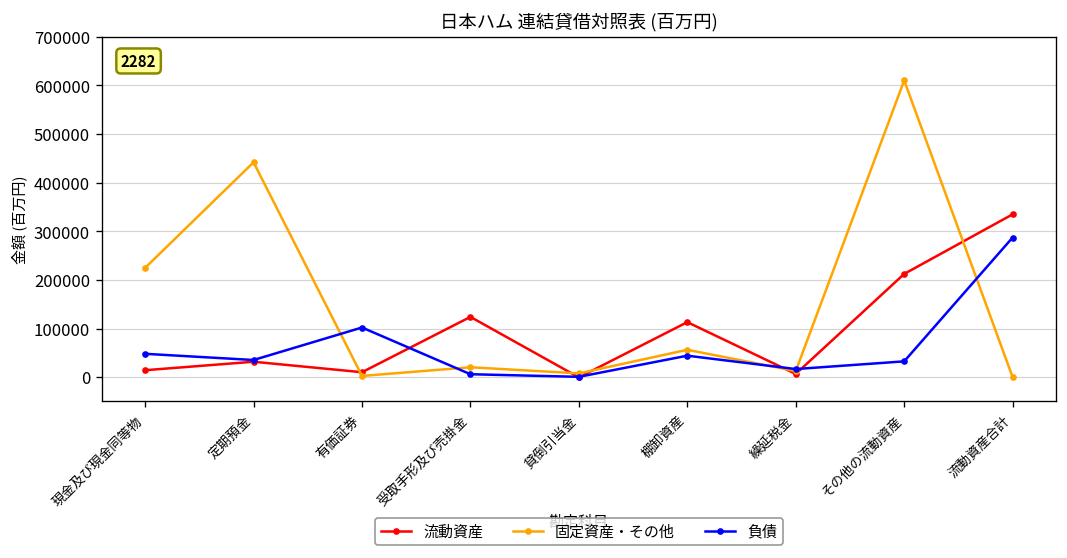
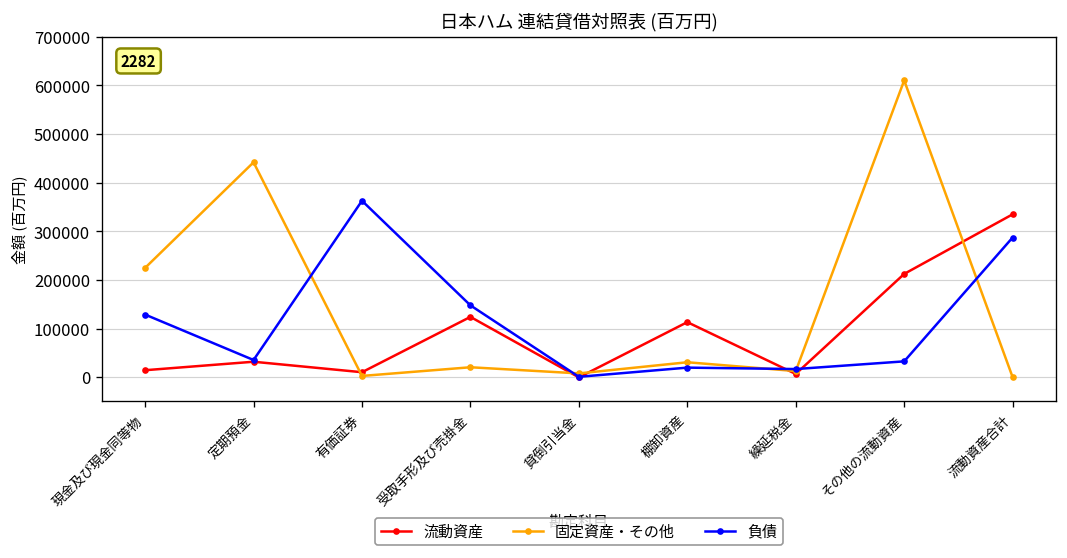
負債, 現金及び現金同等物: 50000 -> 130000
負債, 有価証券: 100000 -> 360000
負債, 受取手形及び売掛金: 10000 -> 150000
固定資産・その他, 棚卸資産: 60000 -> 30000
負債, 棚卸資産: 40000 -> 20000
